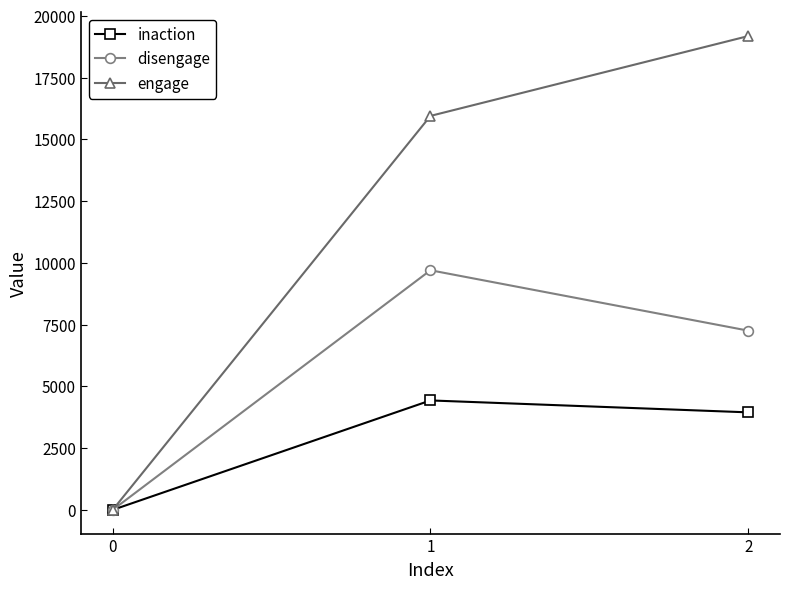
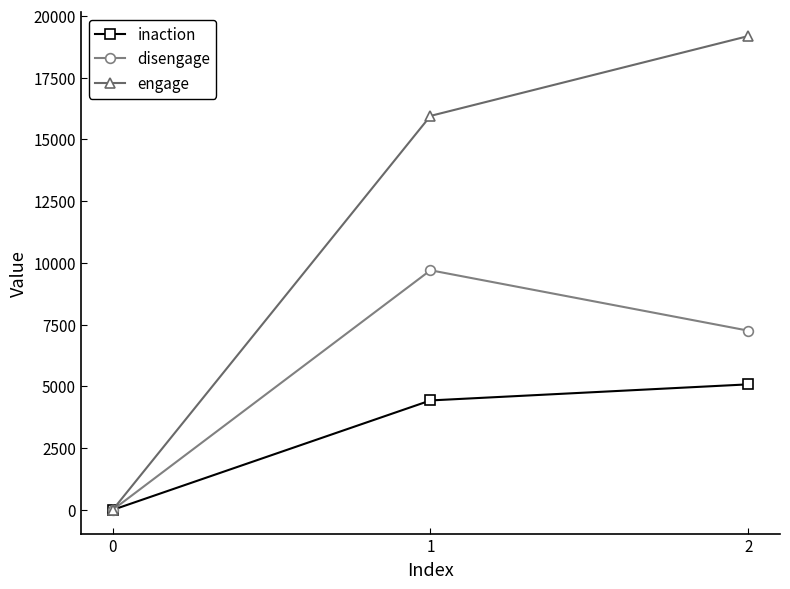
inaction, 2: 3900 -> 5100
